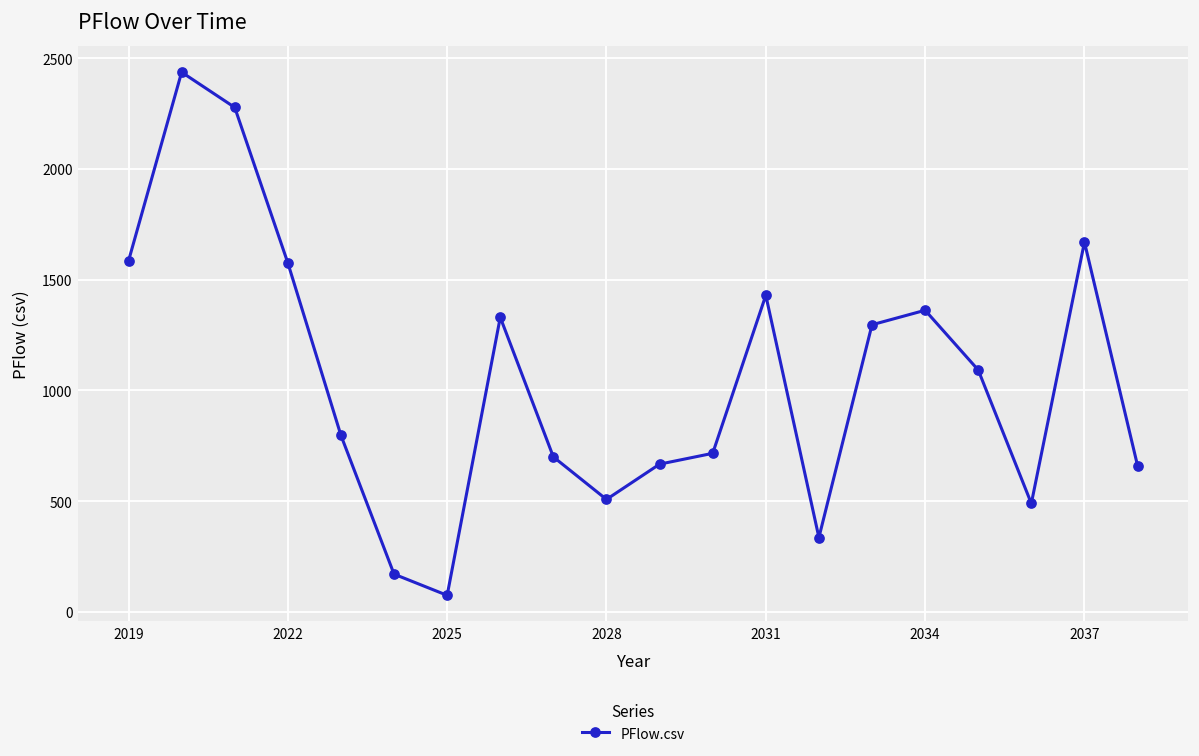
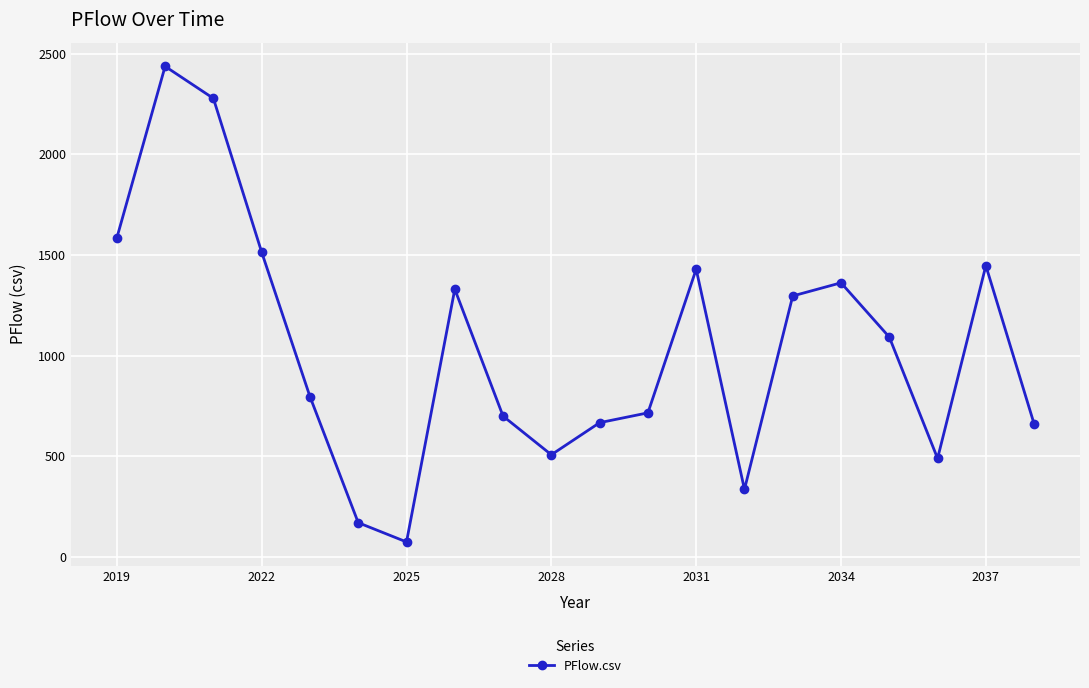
2022: 1580 -> 1510
2037: 1670 -> 1450
